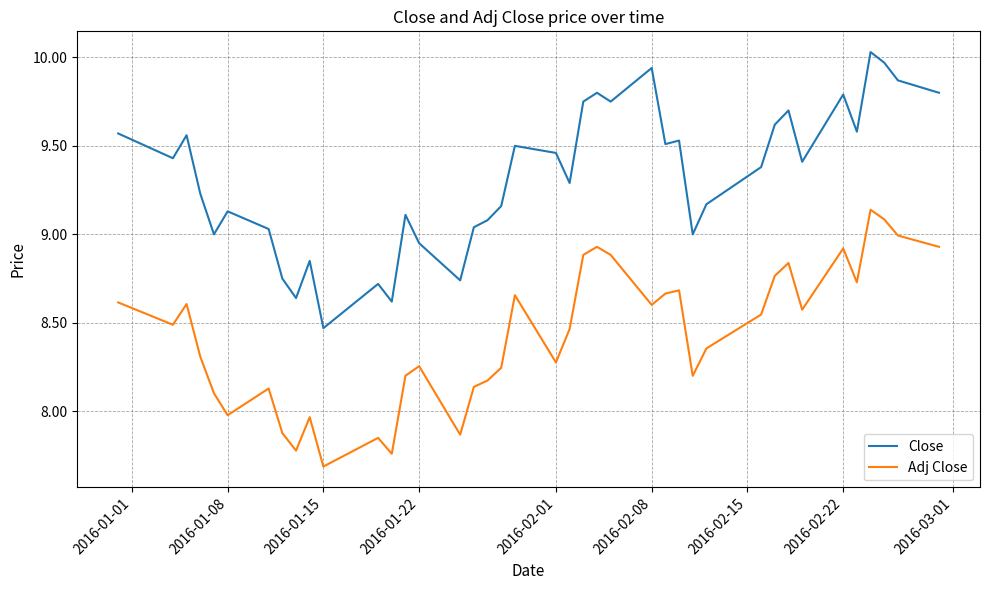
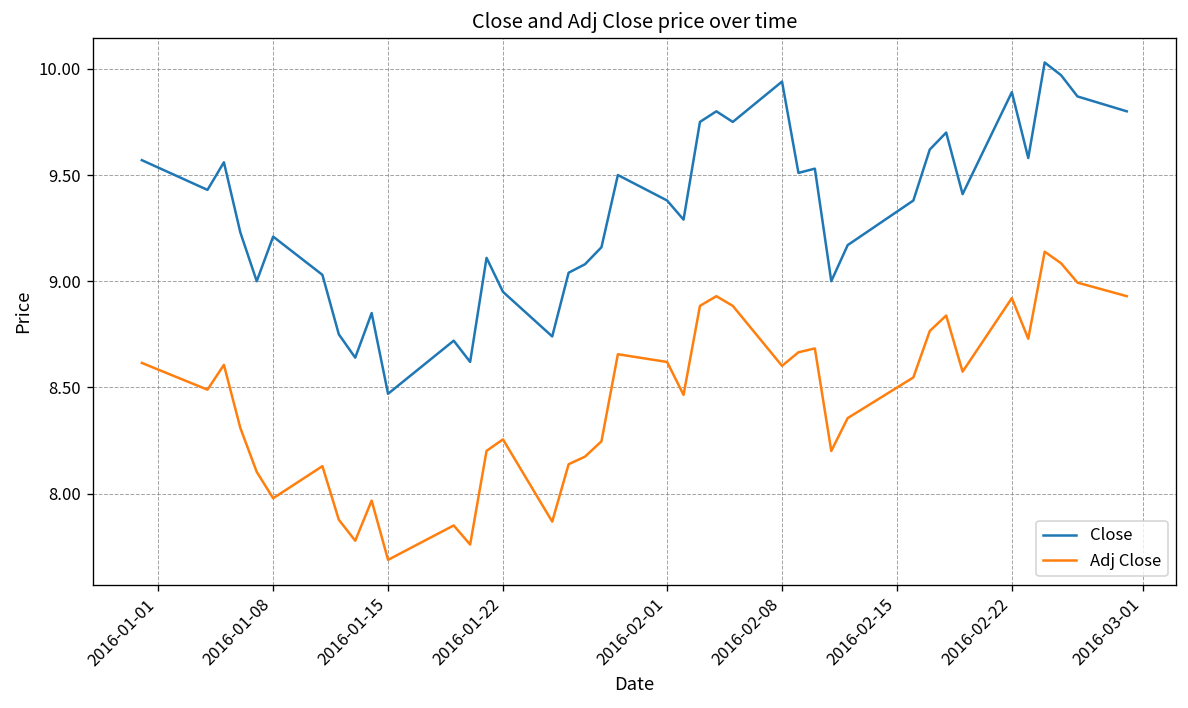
Close, 2016-01-08: 9.13 -> 9.21
Close, 2016-02-01: 9.46 -> 9.38
Adj Close, 2016-02-01: 8.28 -> 8.62
Close, 2016-02-22: 9.79 -> 9.89
